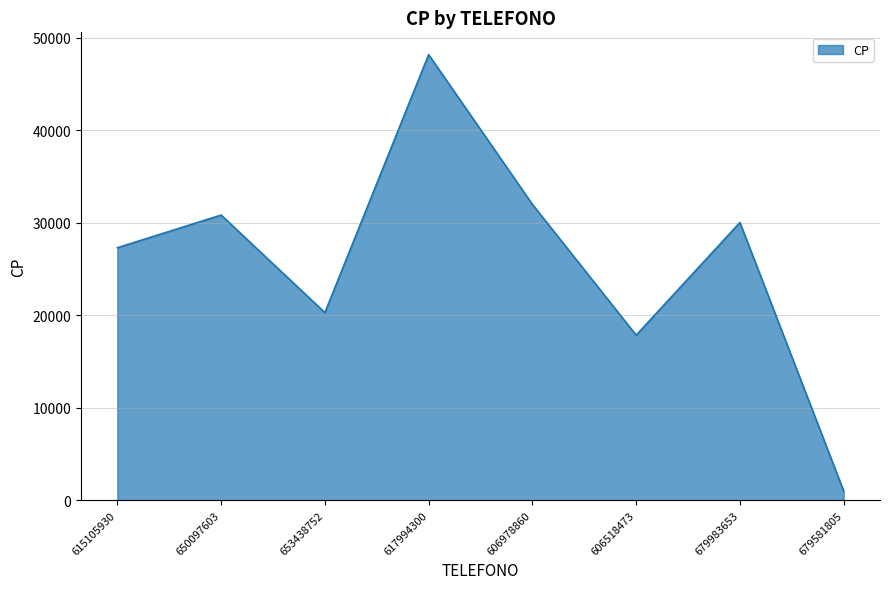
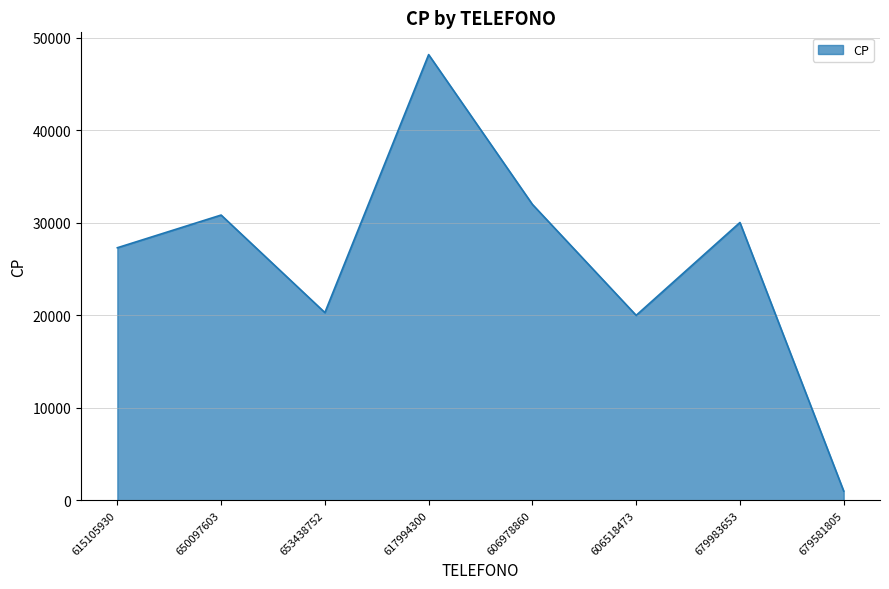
606518473: 18000 -> 20000
